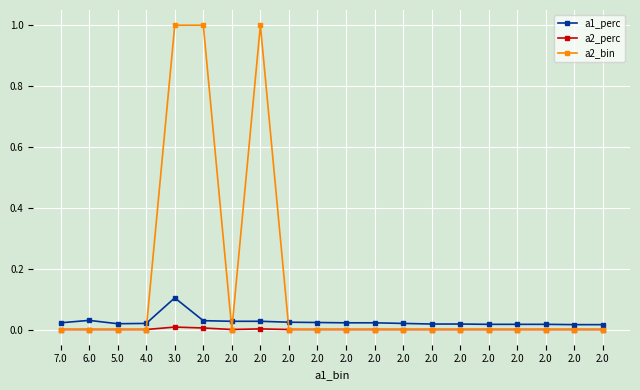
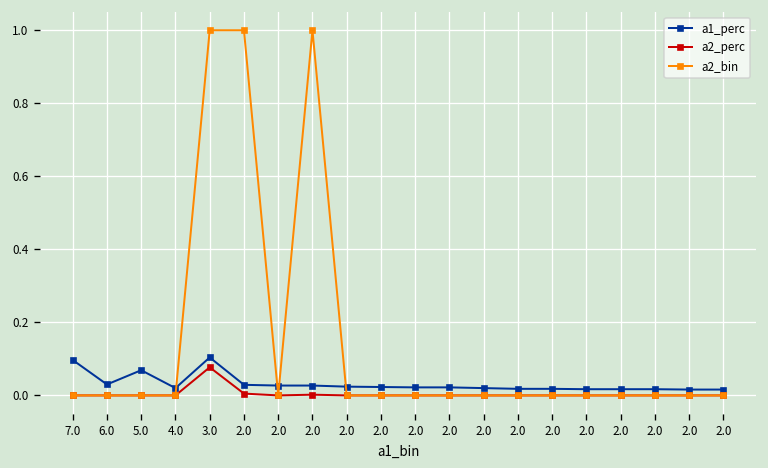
a1_perc, 7.0: 0.02 -> 0.10
a1_perc, 5.0: 0.02 -> 0.07
a2_perc, 3.0: 0.01 -> 0.08
